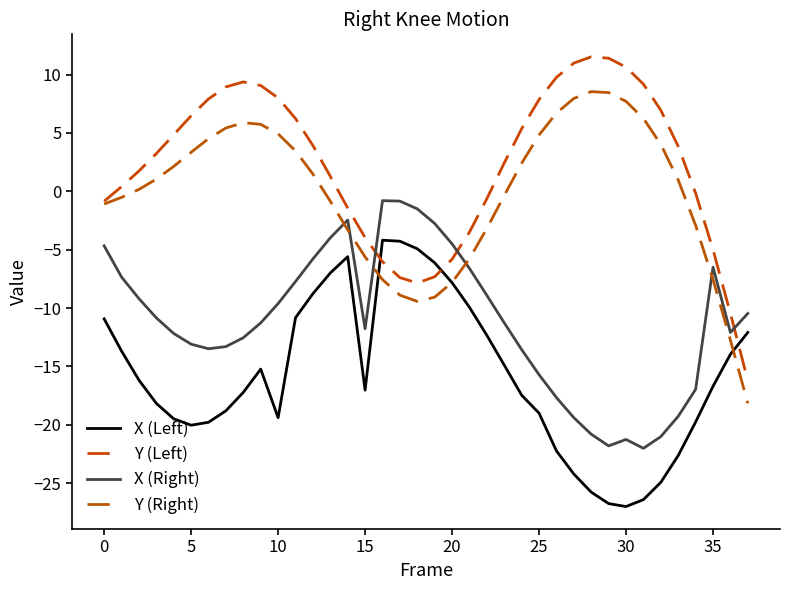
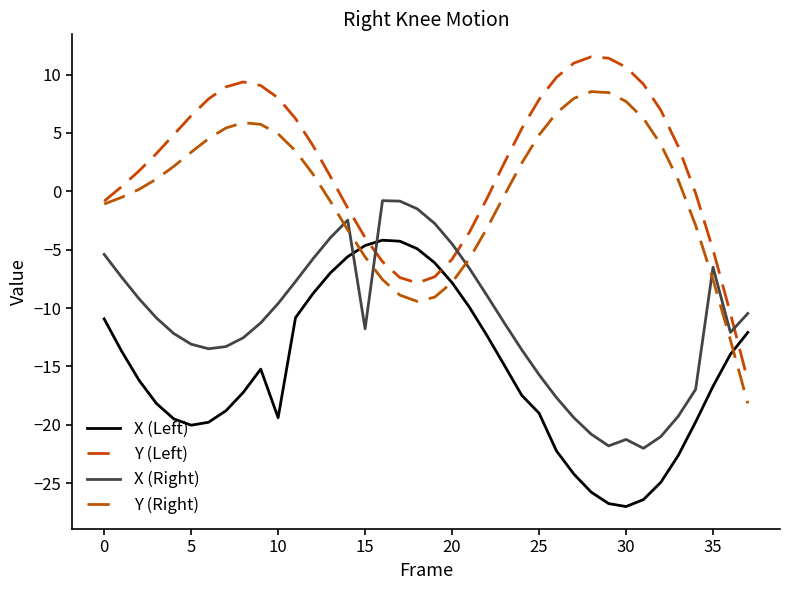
X (Right), 0: -4.7 -> -5.4
X (Left), 15: -17.0 -> -4.6
